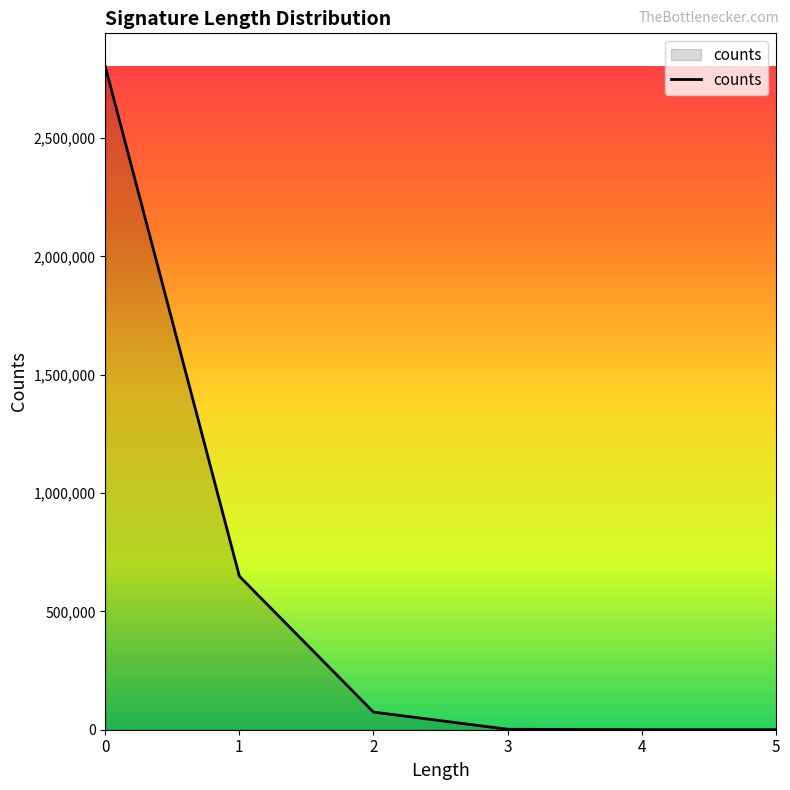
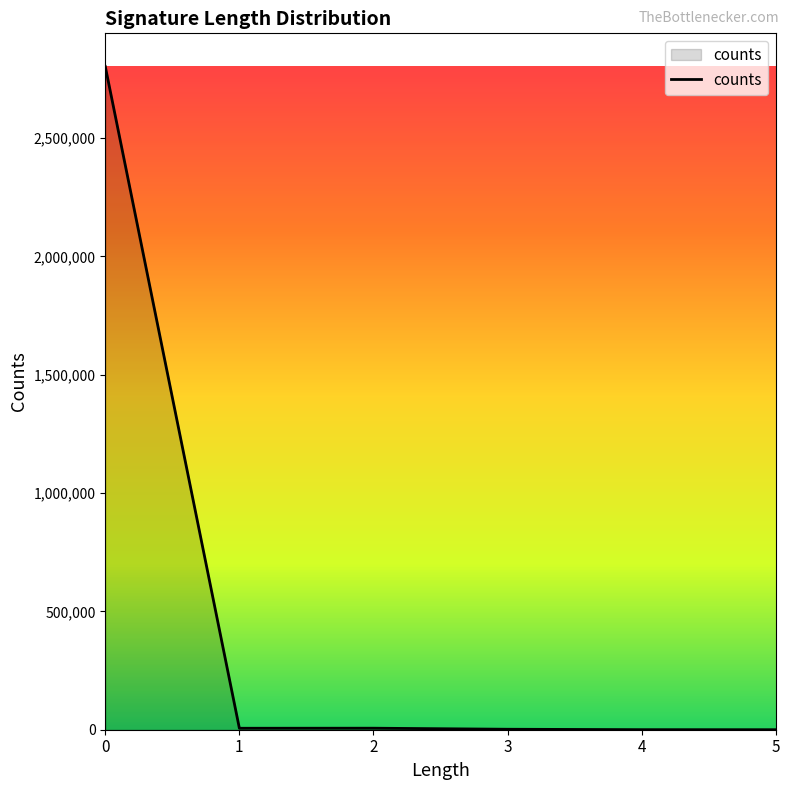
1: 650,000 -> 10,000
2: 70,000 -> 10,000
